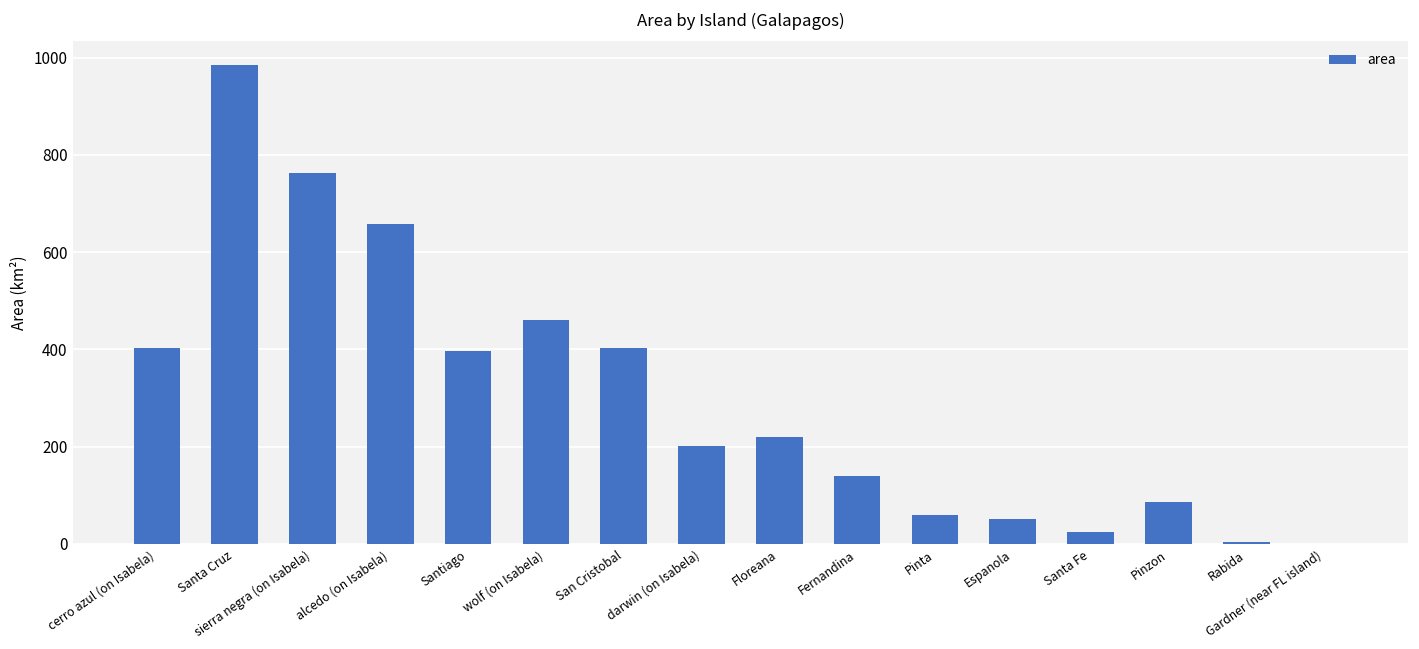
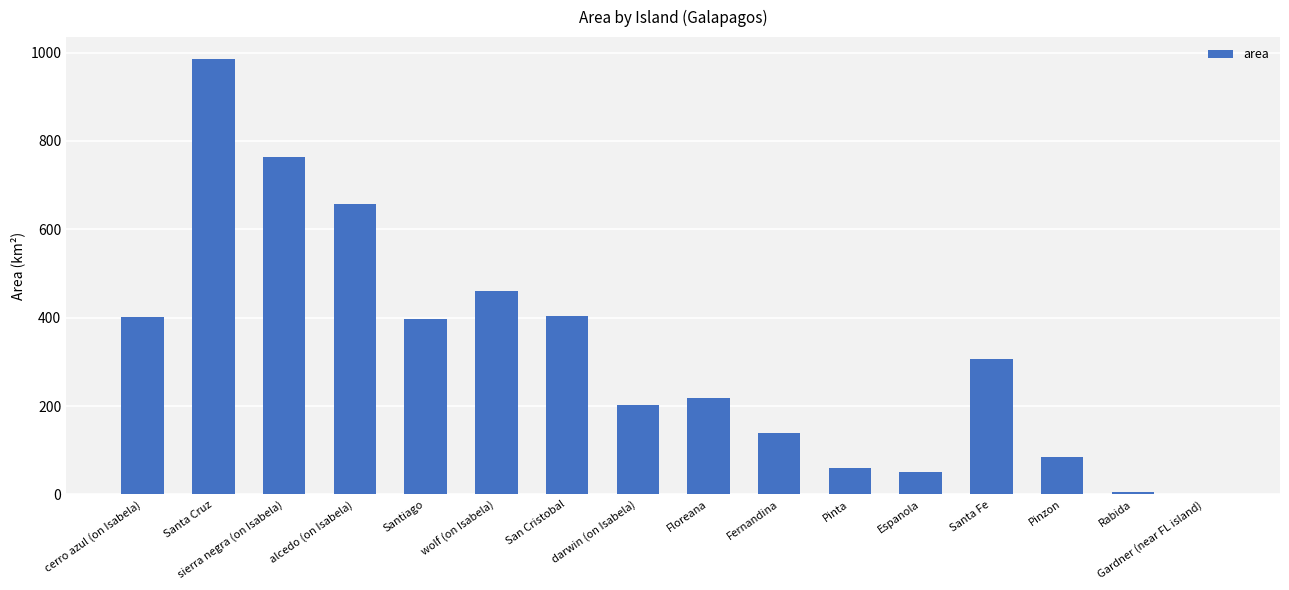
Santa Fe: 20 -> 310
